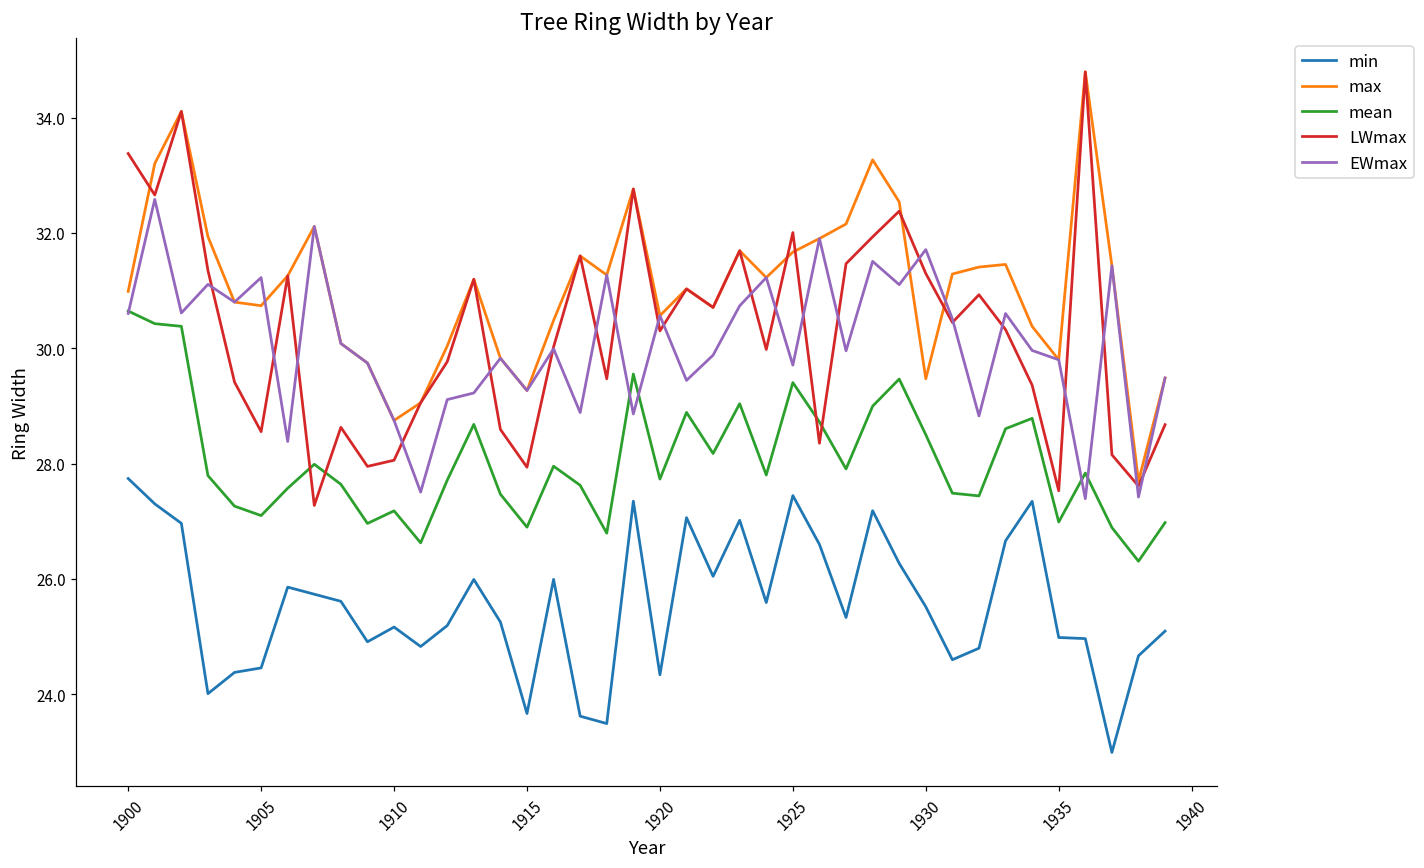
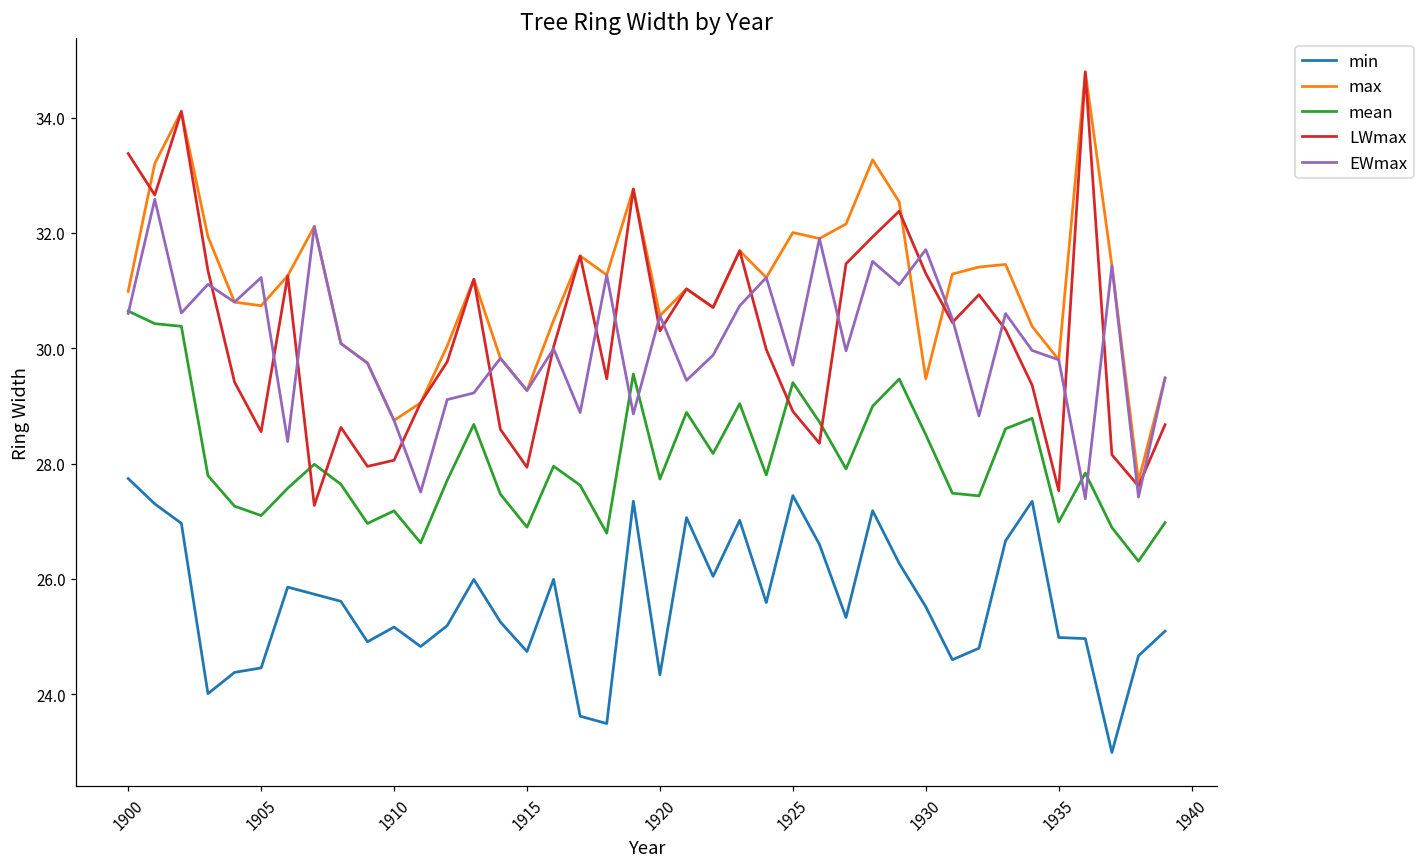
min, 1915: 23.7 -> 24.7
max, 1925: 31.7 -> 32.0
LWmax, 1925: 32.0 -> 28.9
